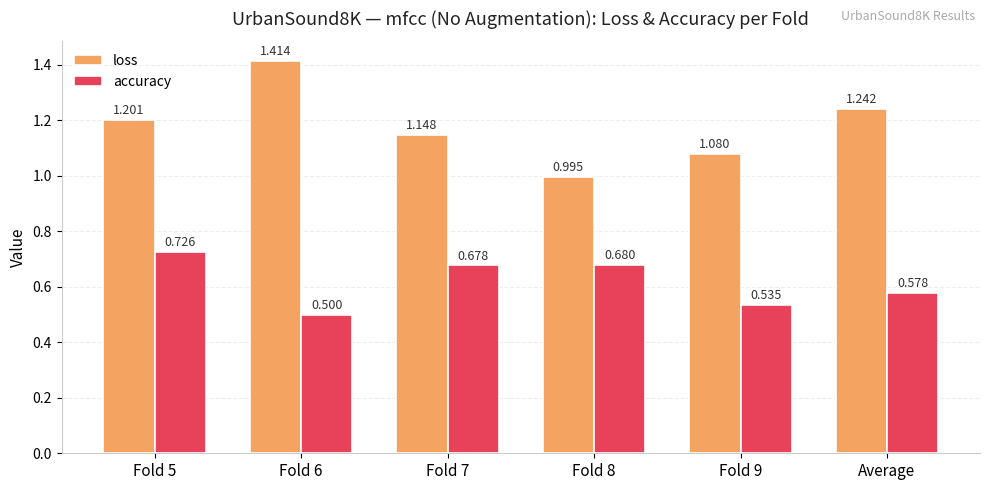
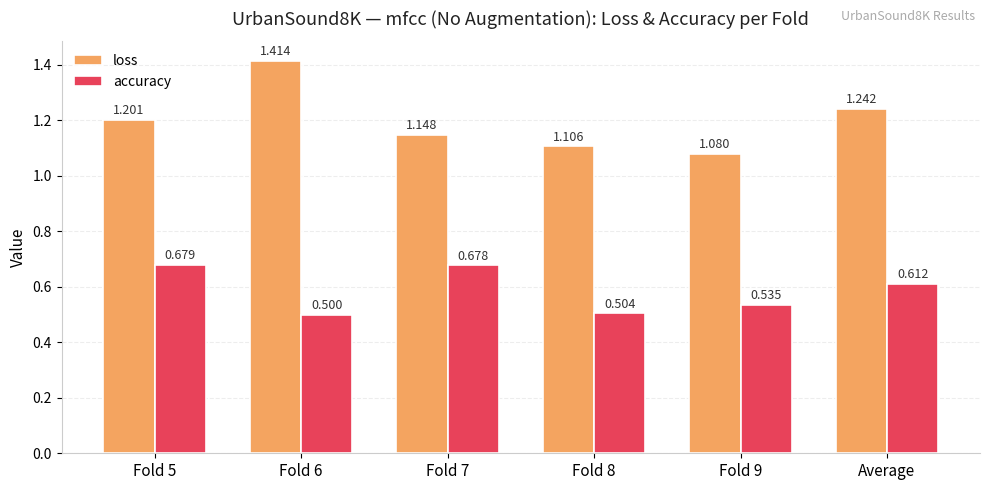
accuracy, Fold 5: 0.726 -> 0.679
loss, Fold 8: 0.995 -> 1.106
accuracy, Fold 8: 0.680 -> 0.504
accuracy, Average: 0.578 -> 0.612
